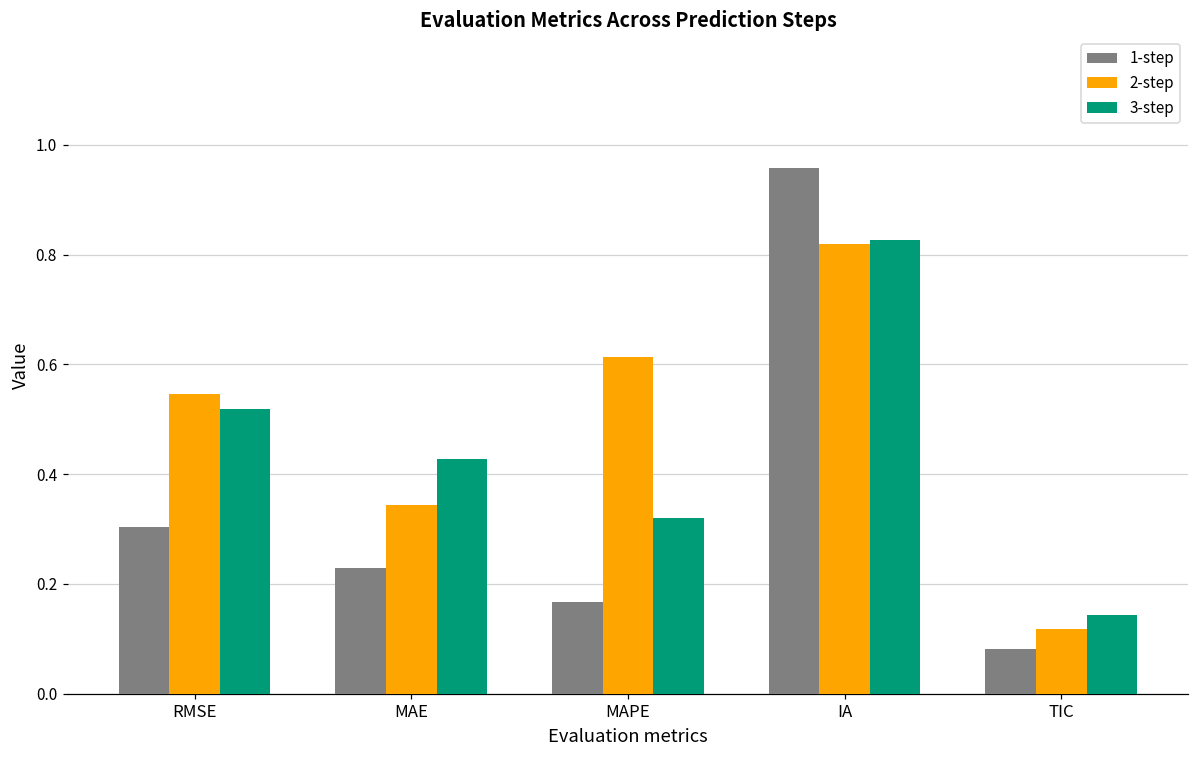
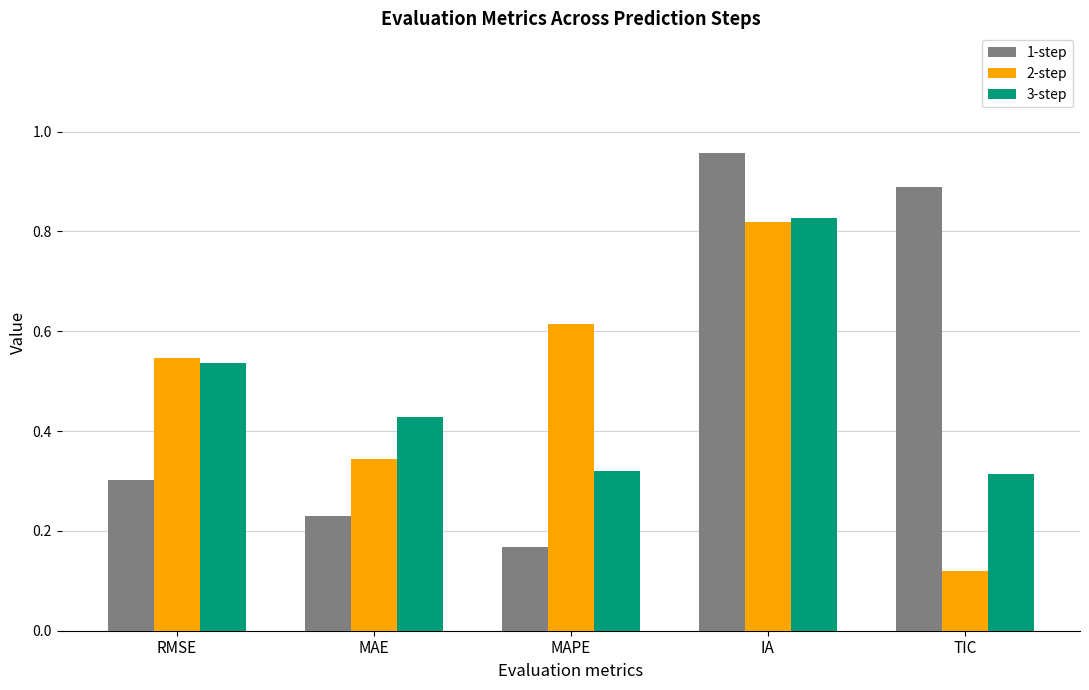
3-step, RMSE: 0.52 -> 0.54
1-step, TIC: 0.08 -> 0.89
3-step, TIC: 0.14 -> 0.31
